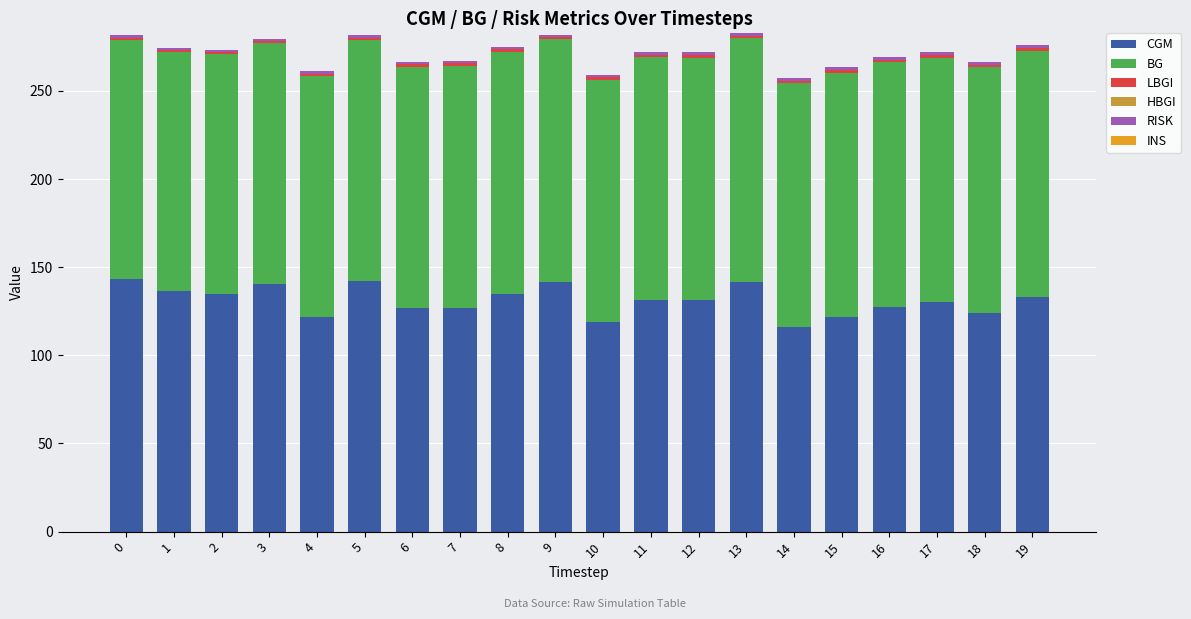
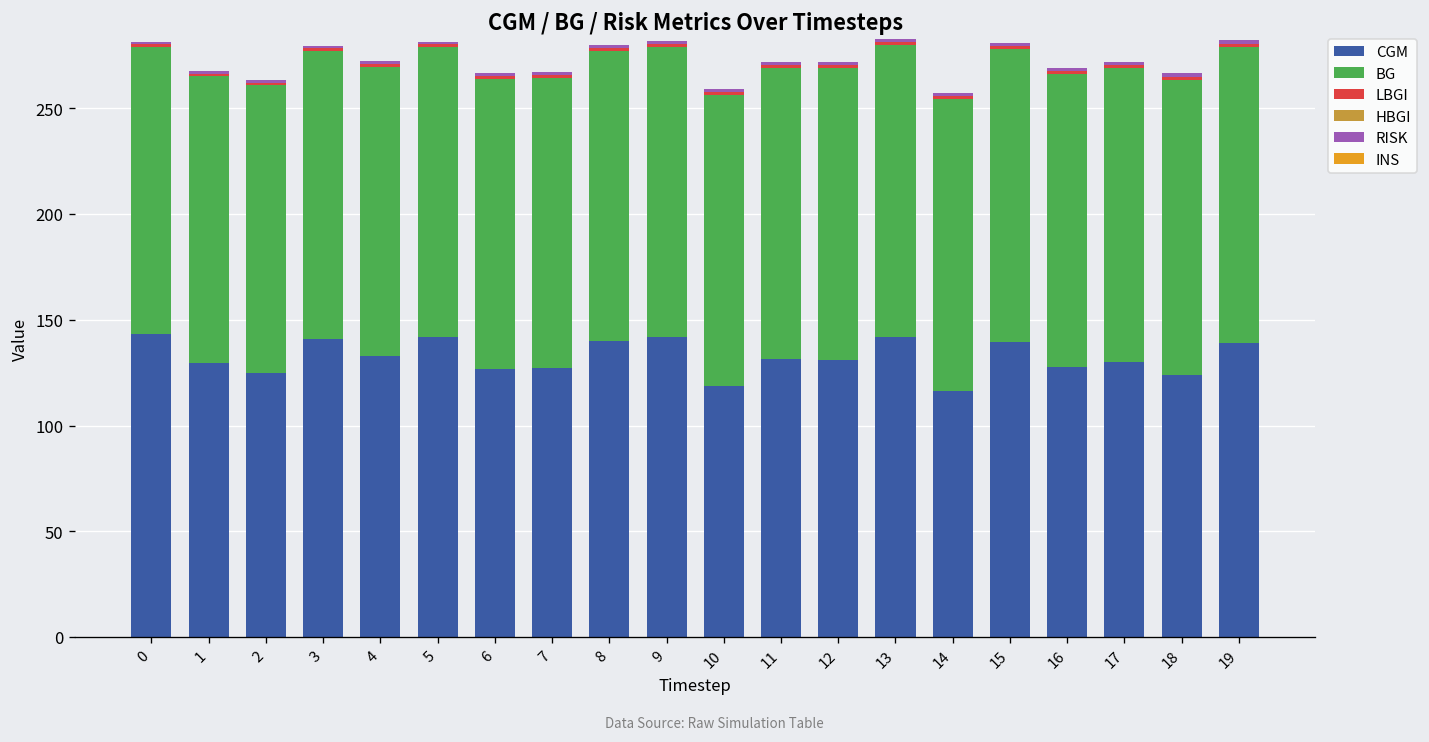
CGM, 1: 136 -> 129
CGM, 2: 135 -> 125
CGM, 4: 122 -> 133
CGM, 8: 135 -> 140
CGM, 15: 122 -> 139
CGM, 19: 133 -> 139
